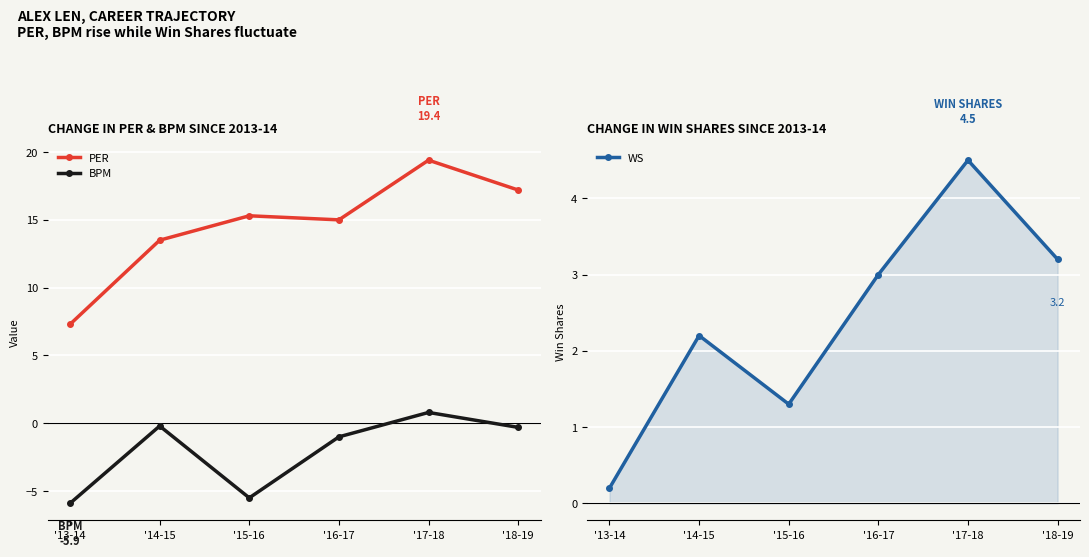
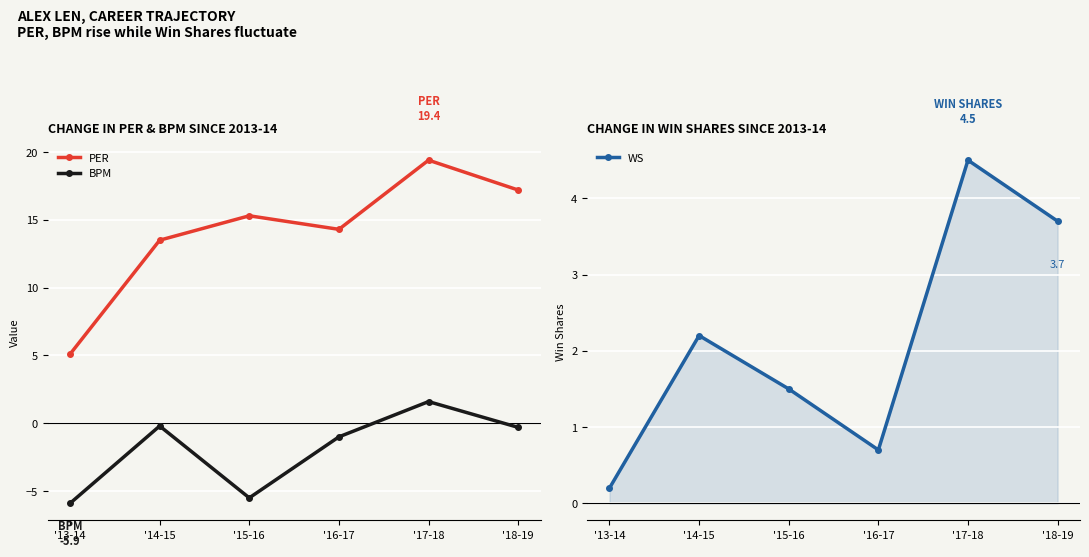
CHANGE IN PER & BPM SINCE 2013-14, PER, '13-14: 7.3 -> 5.1
CHANGE IN PER & BPM SINCE 2013-14, PER, '16-17: 15.0 -> 14.3
CHANGE IN PER & BPM SINCE 2013-14, BPM, '17-18: 0.8 -> 1.6
CHANGE IN WIN SHARES SINCE 2013-14, '15-16: 1.3 -> 1.5
CHANGE IN WIN SHARES SINCE 2013-14, '16-17: 3.0 -> 0.7
CHANGE IN WIN SHARES SINCE 2013-14, '18-19: 3.2 -> 3.7
